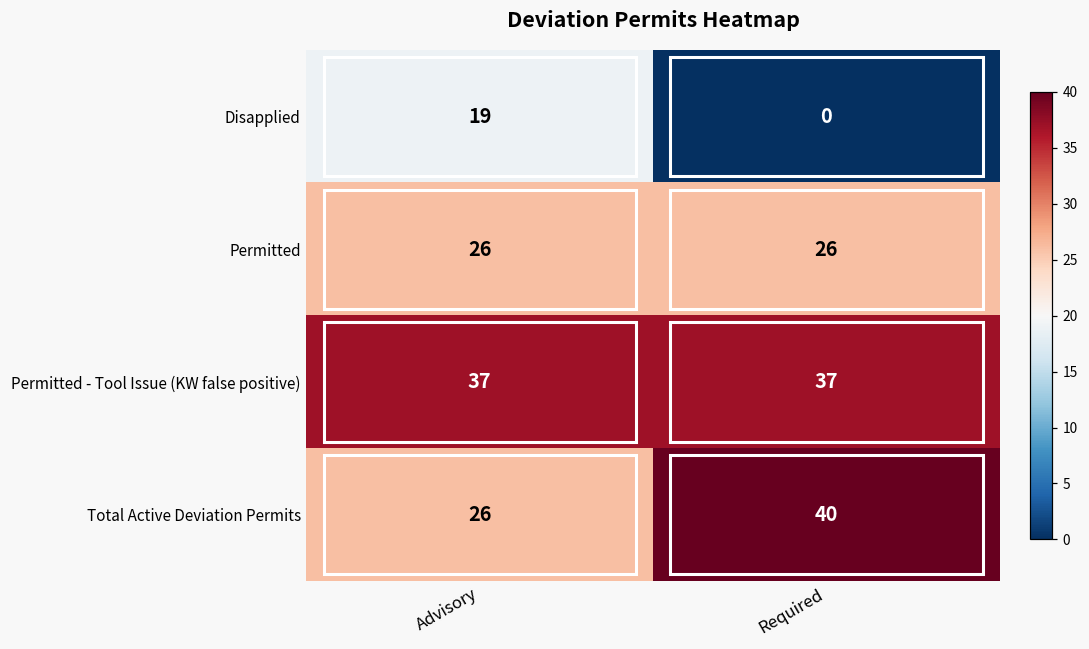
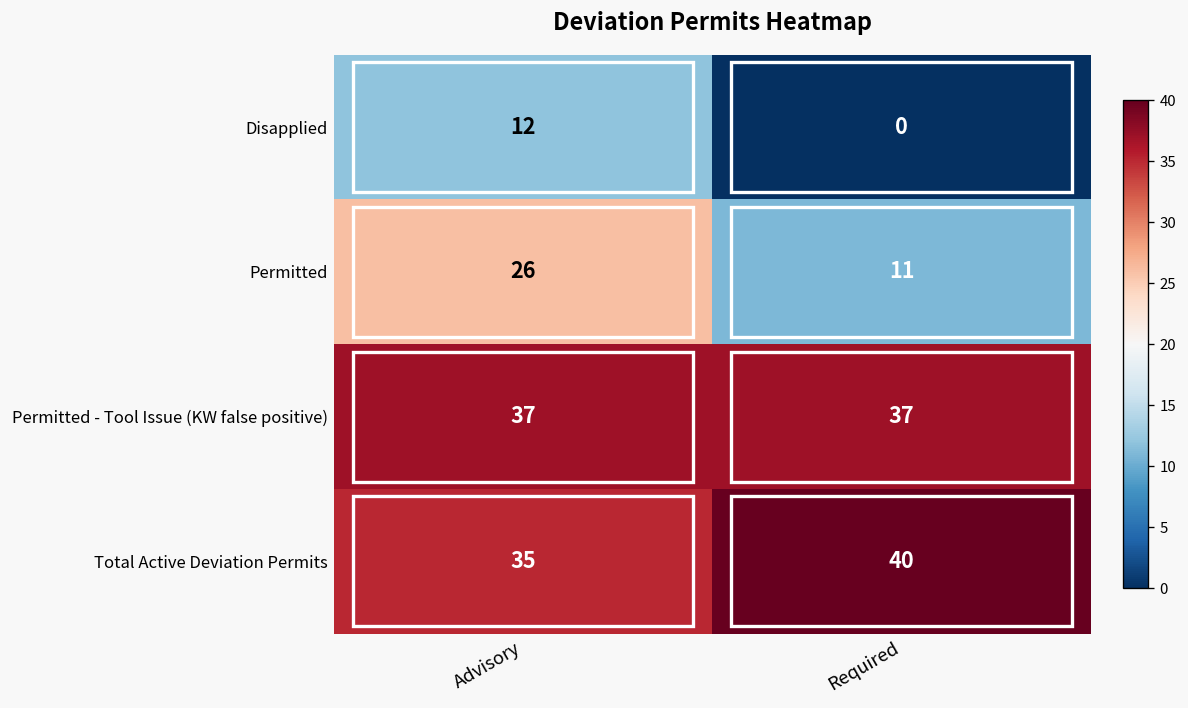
Disapplied, Advisory: 19 -> 12
Permitted, Required: 26 -> 11
Total Active Deviation Permits, Advisory: 26 -> 35
